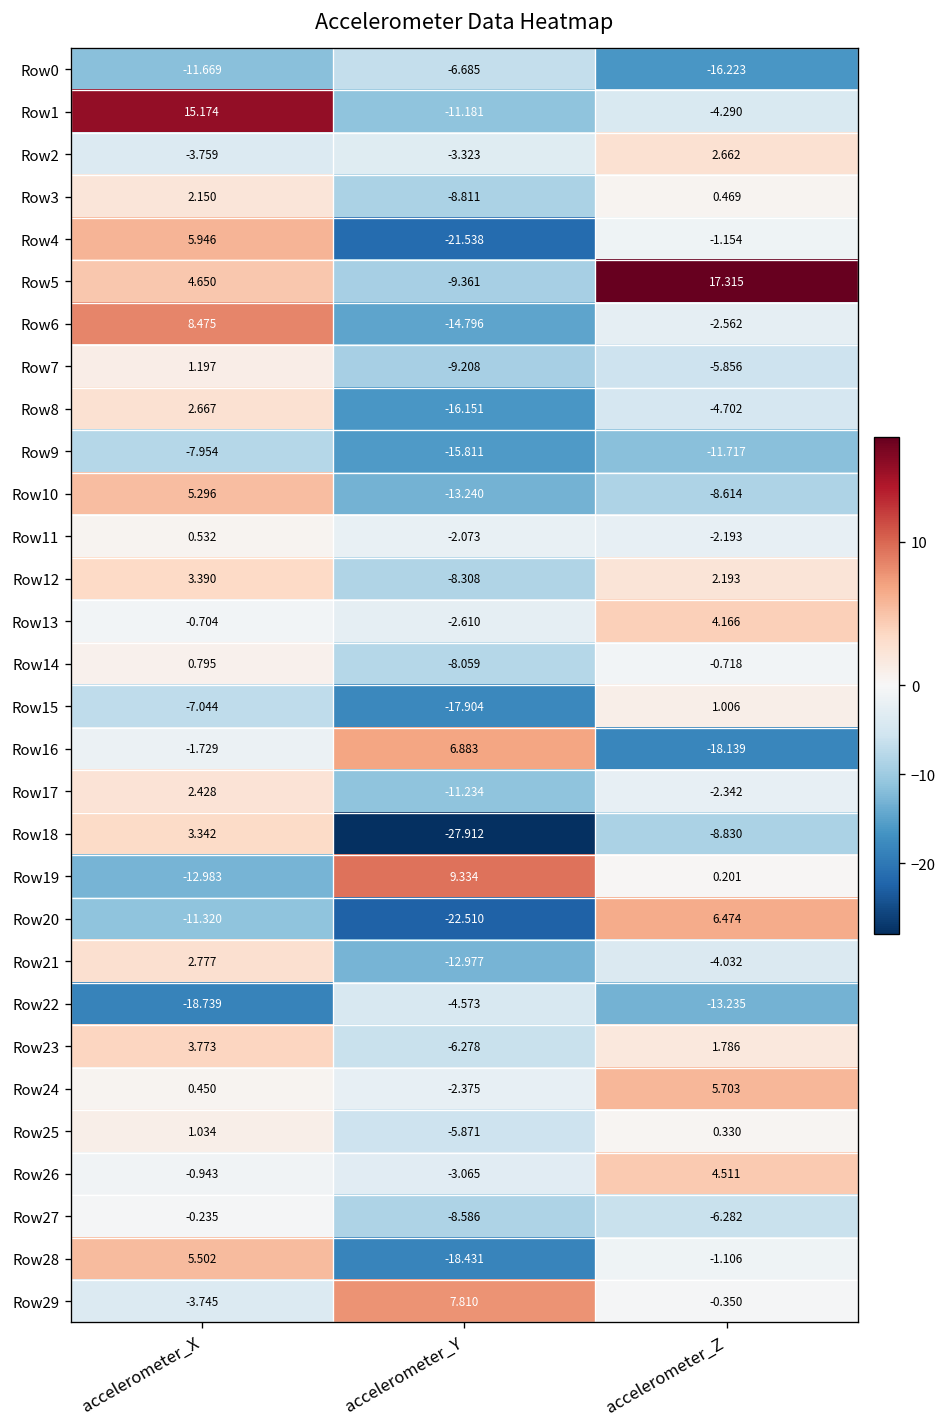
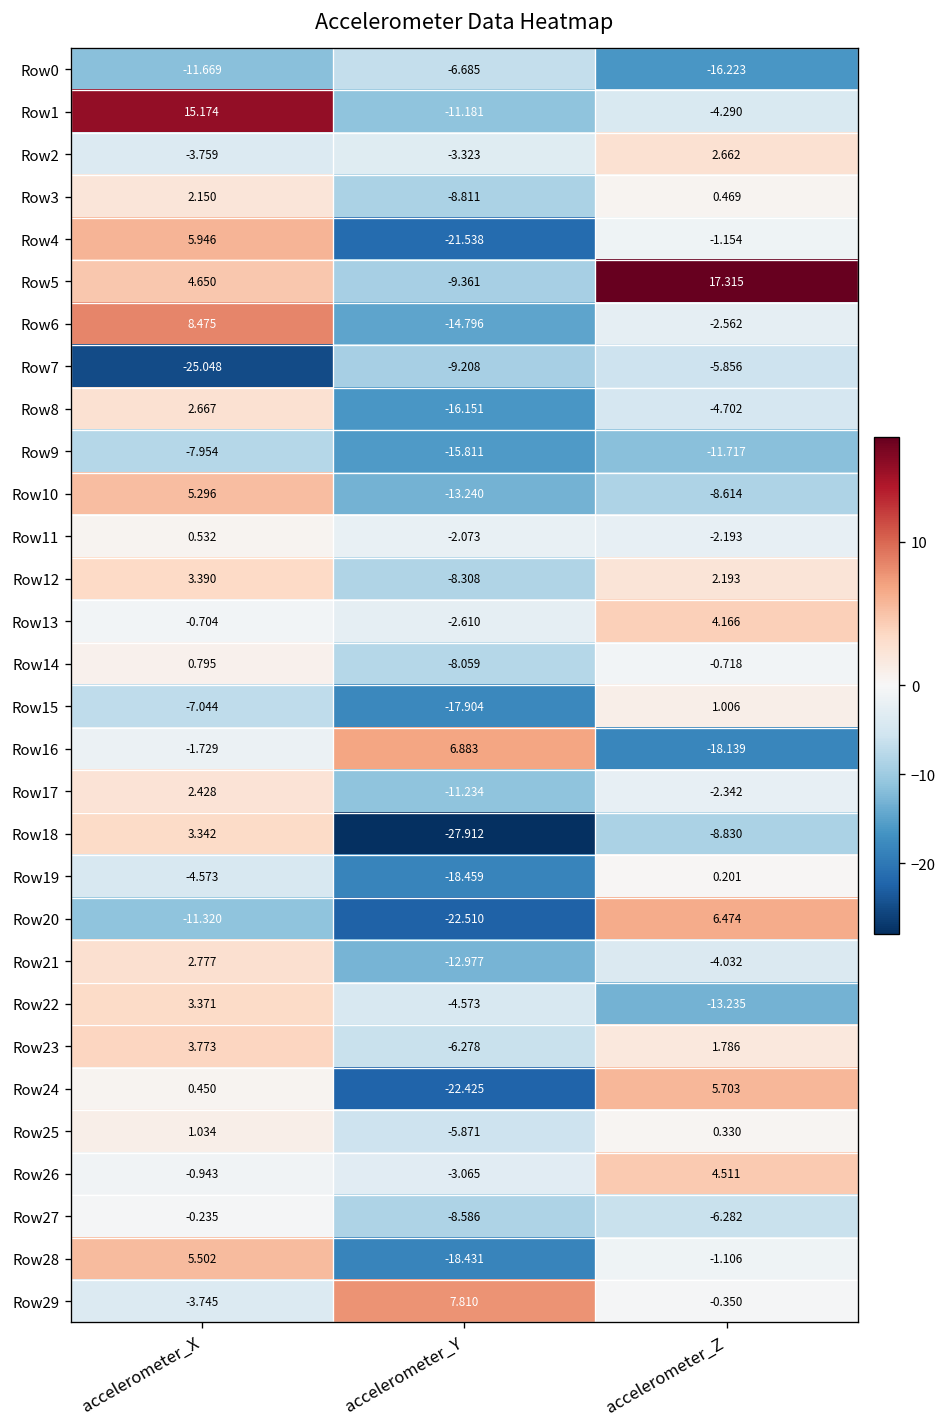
Row7, accelerometer_X: 1.197 -> -25.048
Row19, accelerometer_X: -12.983 -> -4.573
Row19, accelerometer_Y: 9.334 -> -18.459
Row22, accelerometer_X: -18.739 -> 3.371
Row24, accelerometer_Y: -2.375 -> -22.425
